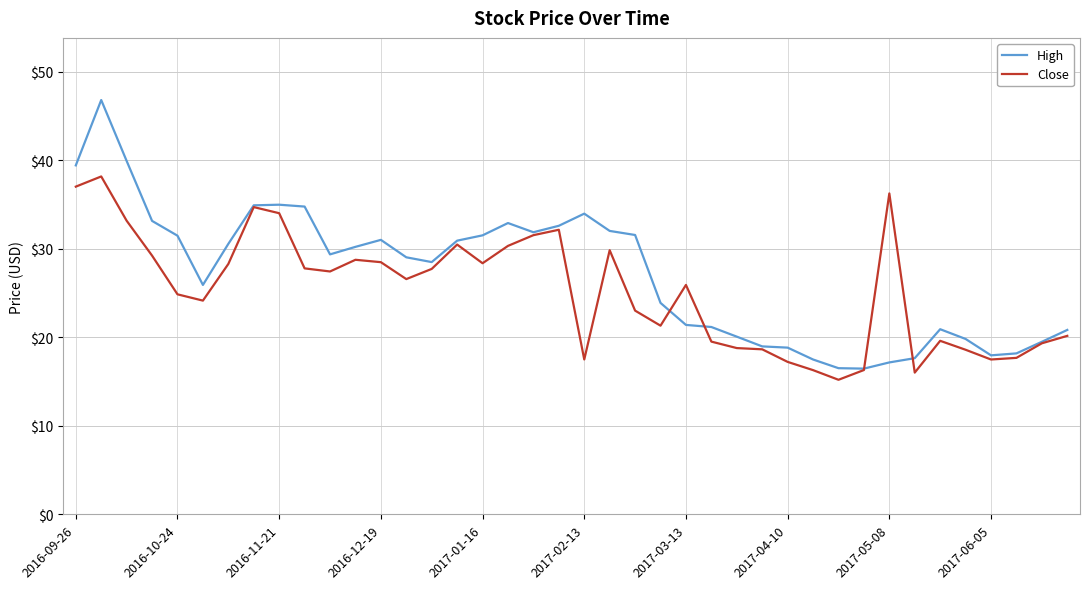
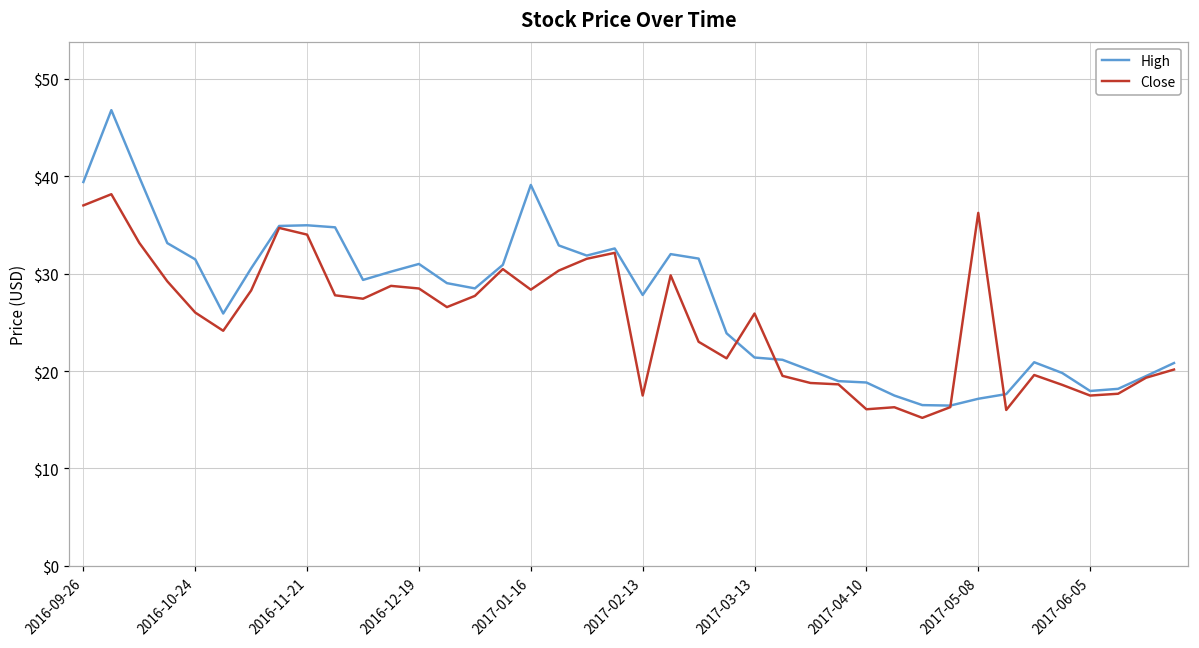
Close, 2016-10-24: $25 -> $26
High, 2017-01-16: $32 -> $39
High, 2017-02-13: $34 -> $28
Close, 2017-04-10: $17 -> $16
